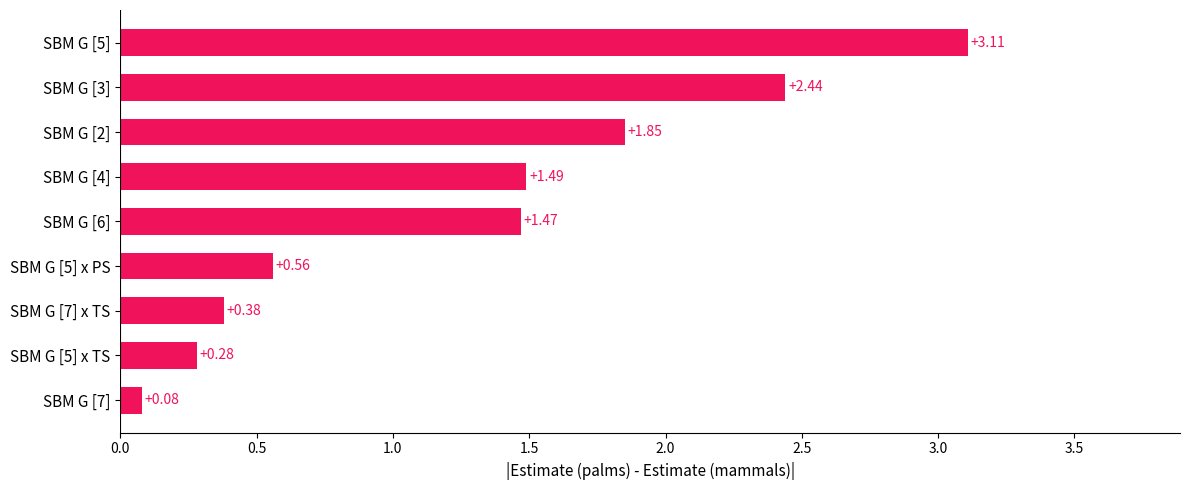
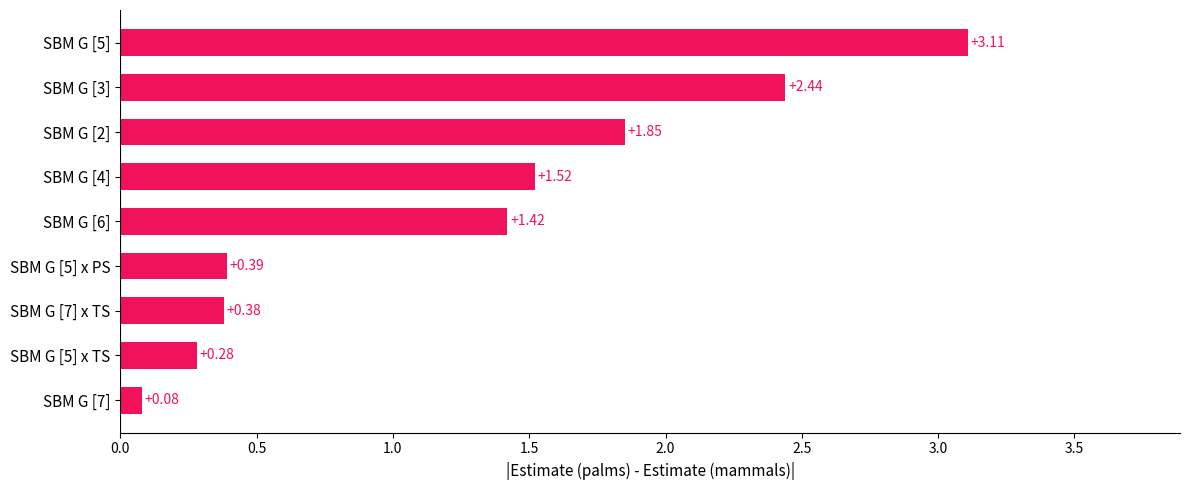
SBM G [4]: +1.49 -> +1.52
SBM G [6]: +1.47 -> +1.42
SBM G [5] x PS: +0.56 -> +0.39
